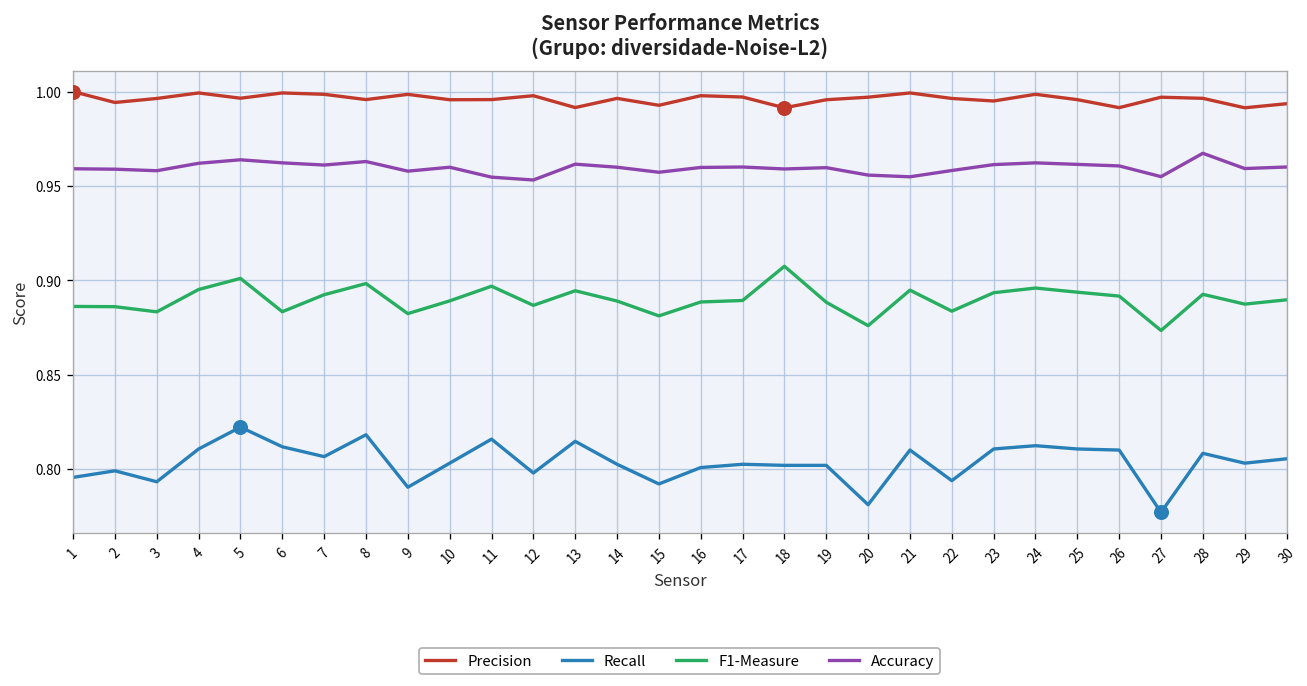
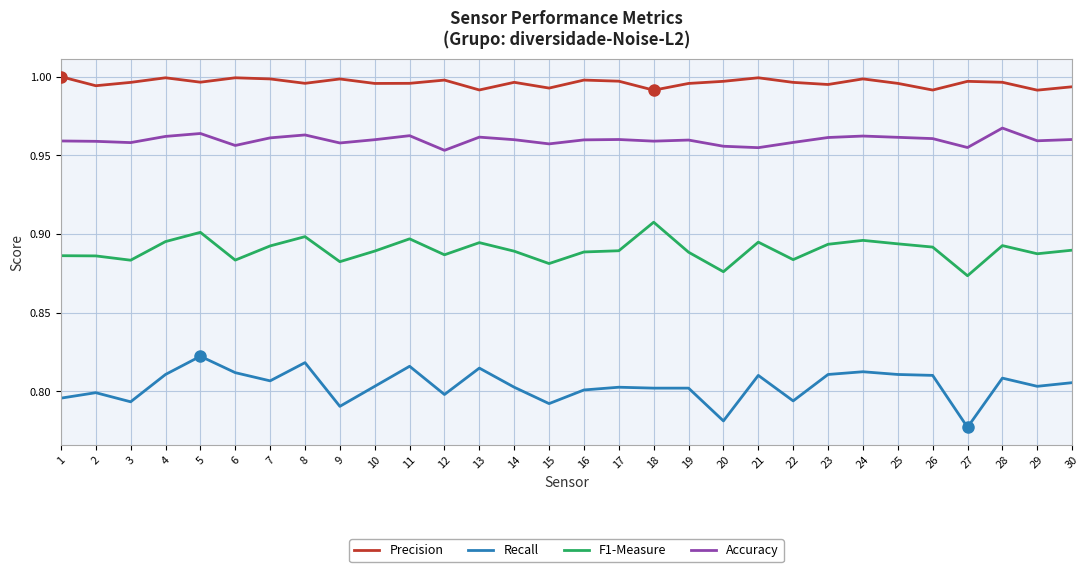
Accuracy, 6: 0.962 -> 0.956
Accuracy, 11: 0.955 -> 0.963
